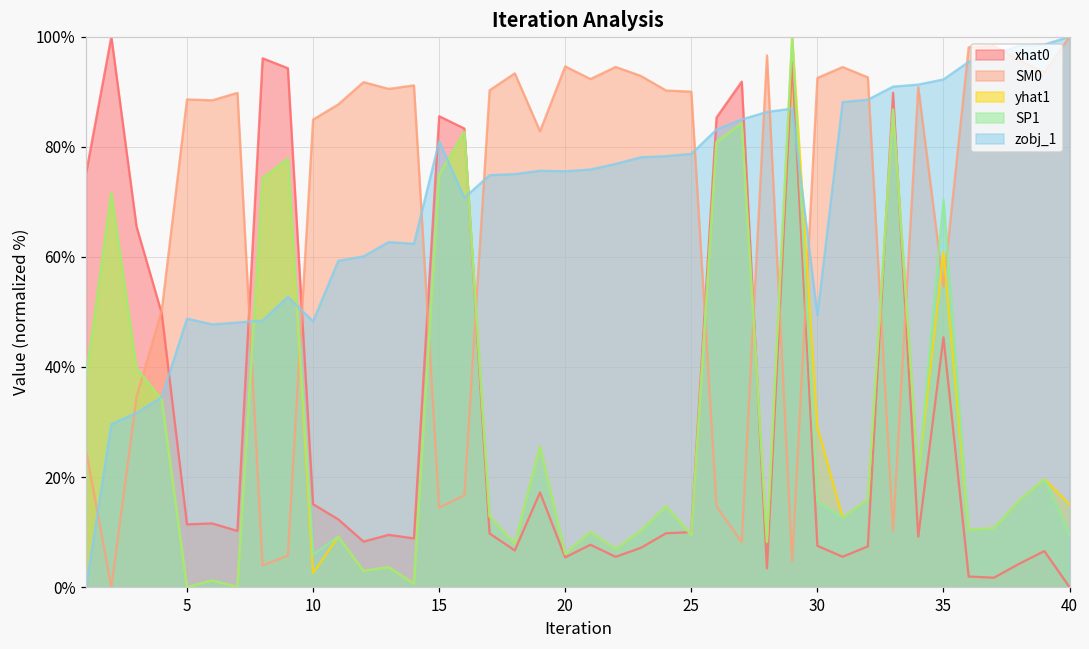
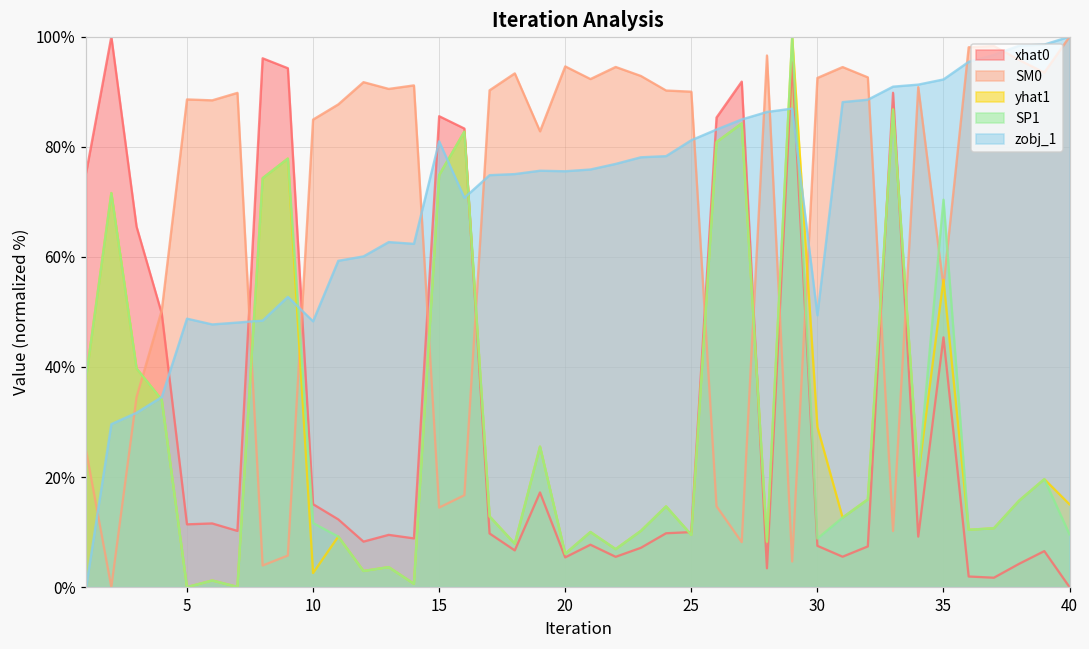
SP1, 10: 6% -> 12%
zobj_1, 25: 79% -> 81%
SP1, 30: 15% -> 9%
yhat1, 35: 61% -> 56%
